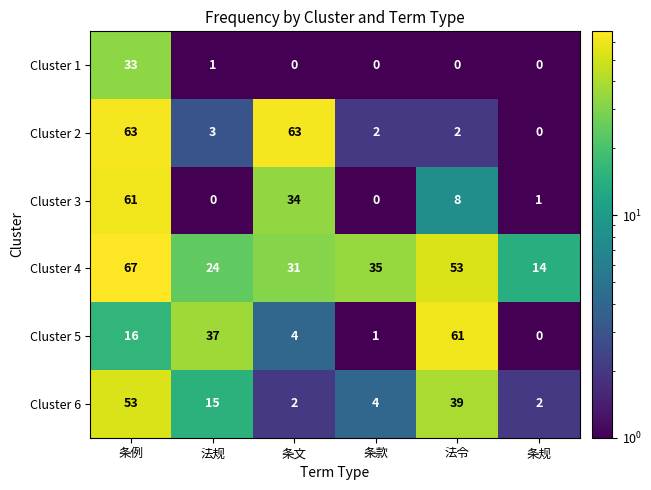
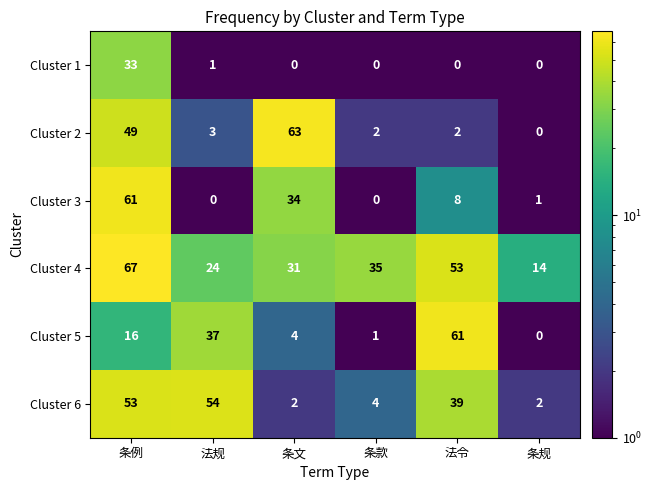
Cluster 2, 条例: 63 -> 49
Cluster 6, 法规: 15 -> 54
